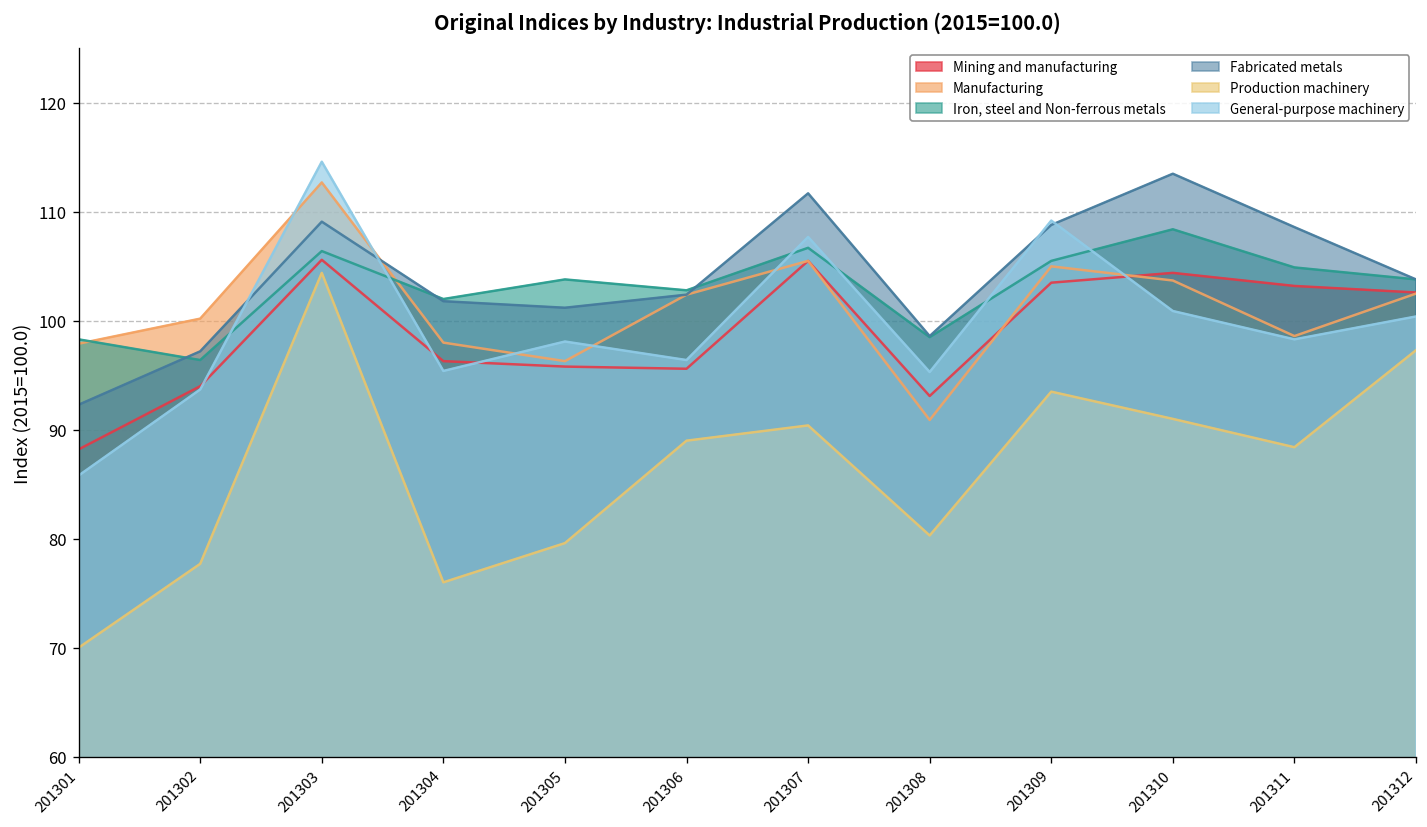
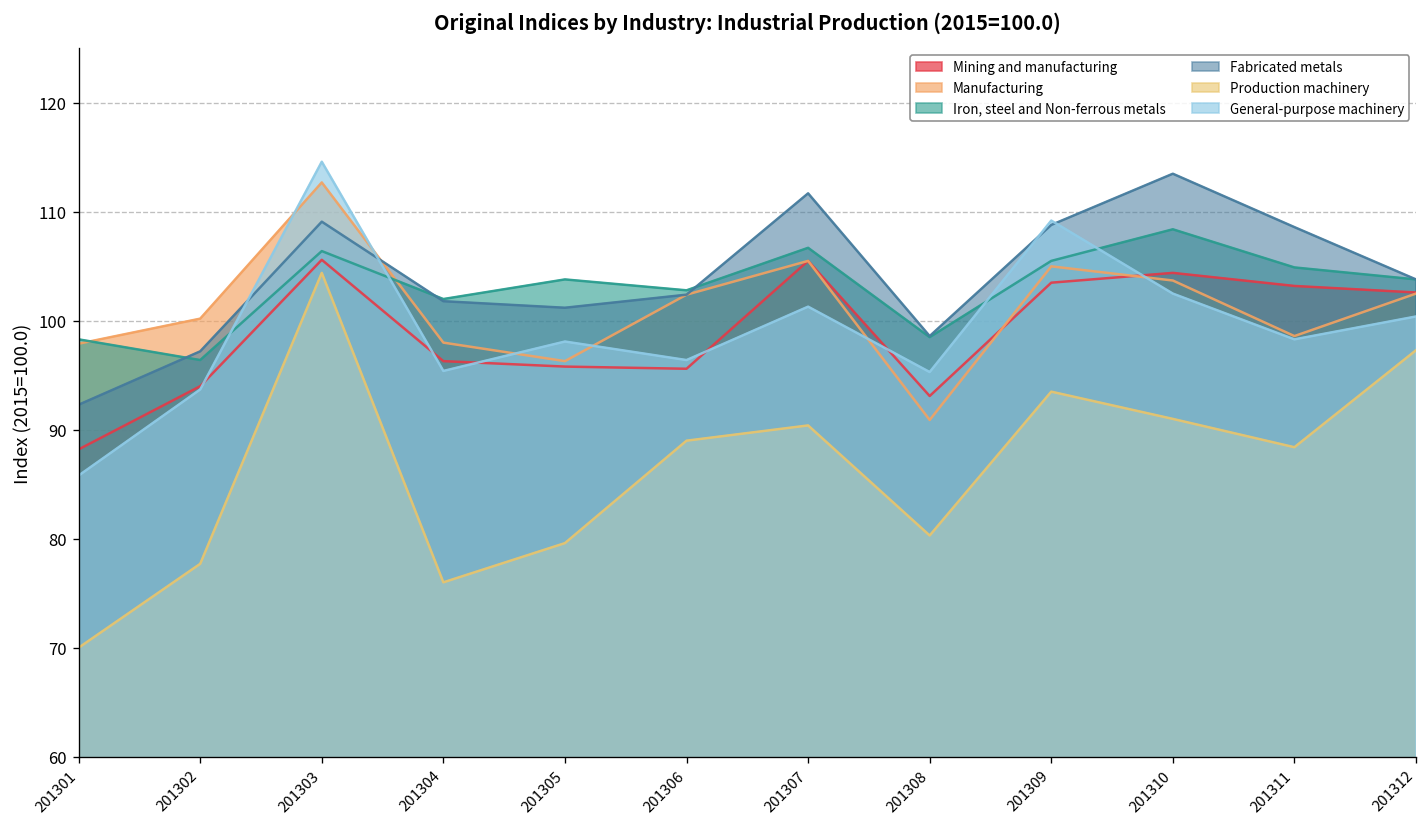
General-purpose machinery, 201307: 108 -> 101
General-purpose machinery, 201310: 101 -> 103
